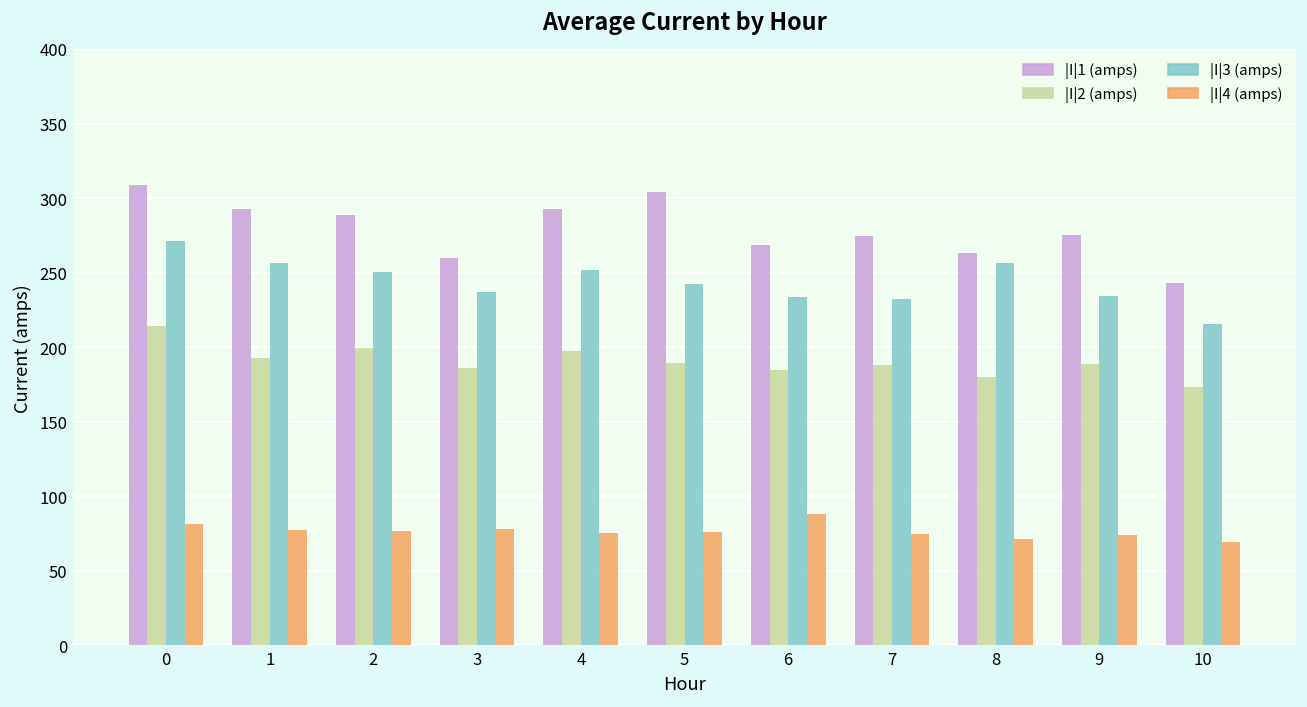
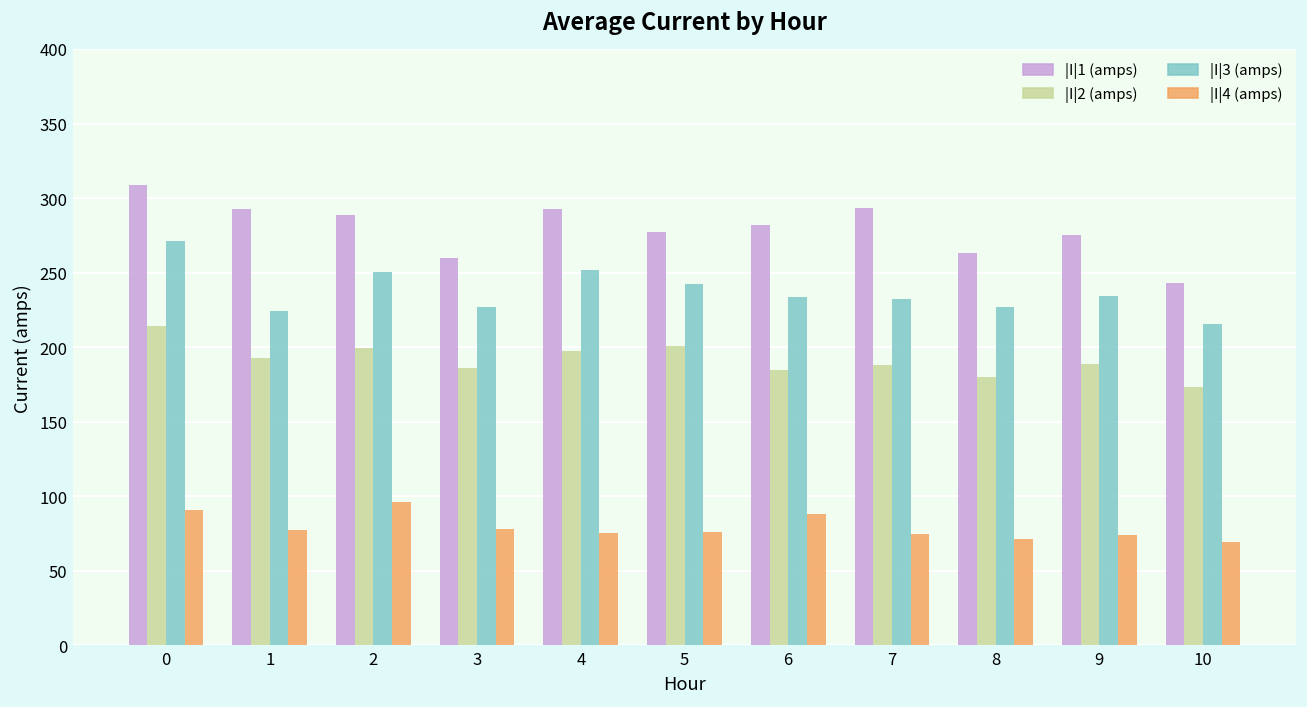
|I|4 (amps), 0: 81 -> 90
|I|3 (amps), 1: 256 -> 224
|I|4 (amps), 2: 77 -> 96
|I|3 (amps), 3: 237 -> 227
|I|1 (amps), 5: 304 -> 277
|I|2 (amps), 5: 189 -> 201
|I|1 (amps), 6: 268 -> 282
|I|1 (amps), 7: 275 -> 293
|I|3 (amps), 8: 256 -> 227
